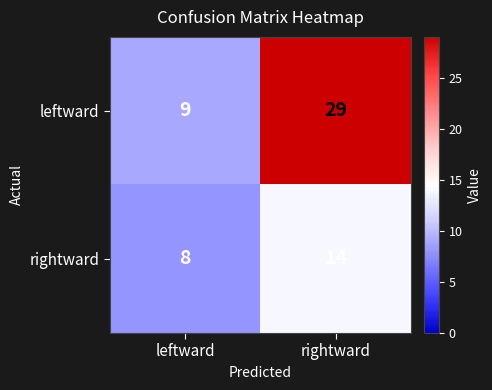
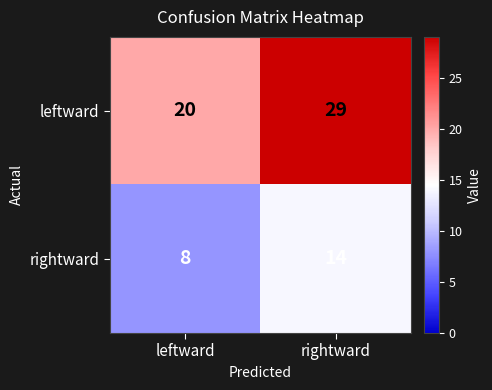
leftward, leftward: 9 -> 20
